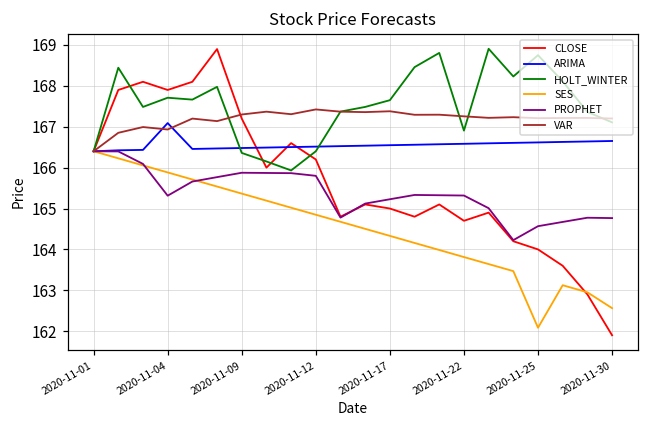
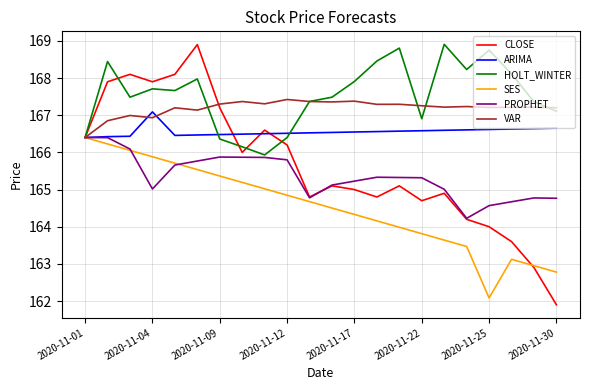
PROPHET, 2020-11-04: 165.3 -> 165.0
HOLT_WINTER, 2020-11-17: 167.7 -> 167.9
SES, 2020-11-30: 162.6 -> 162.8
